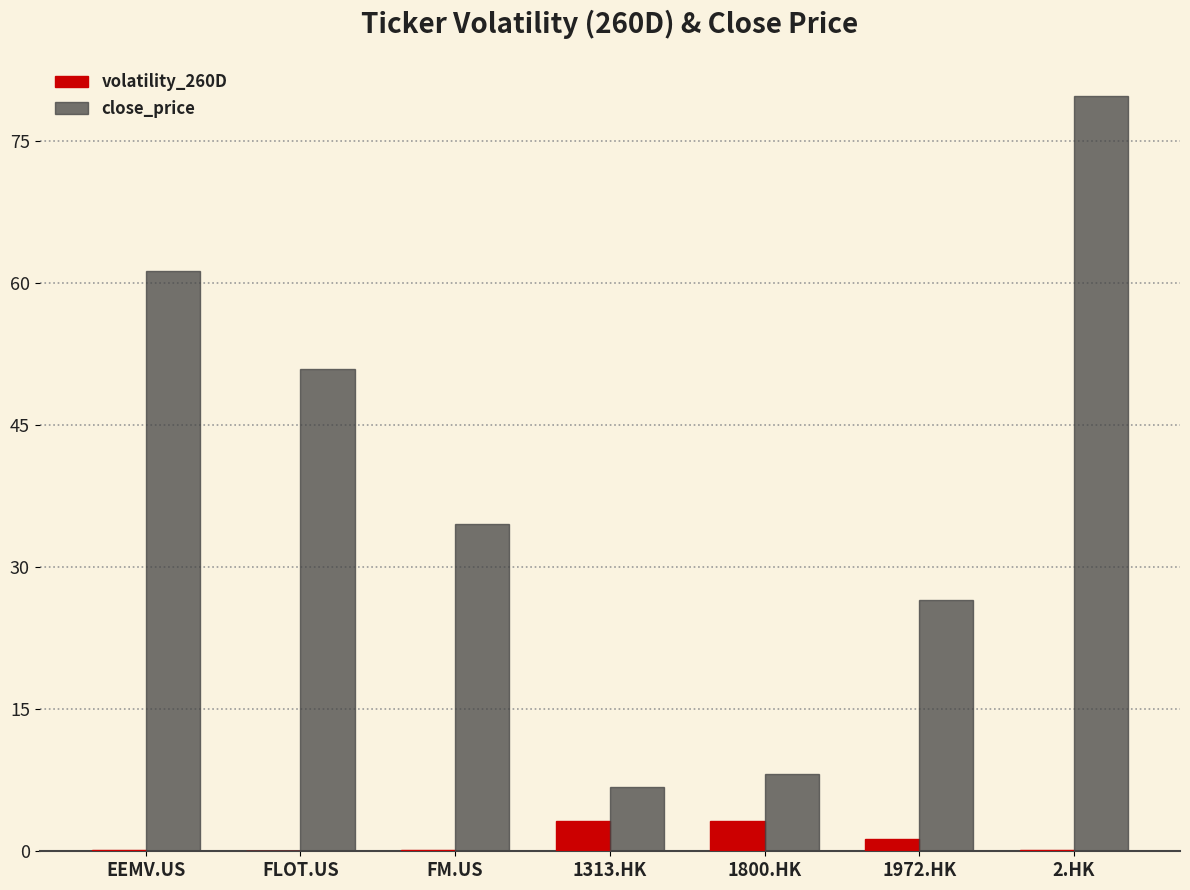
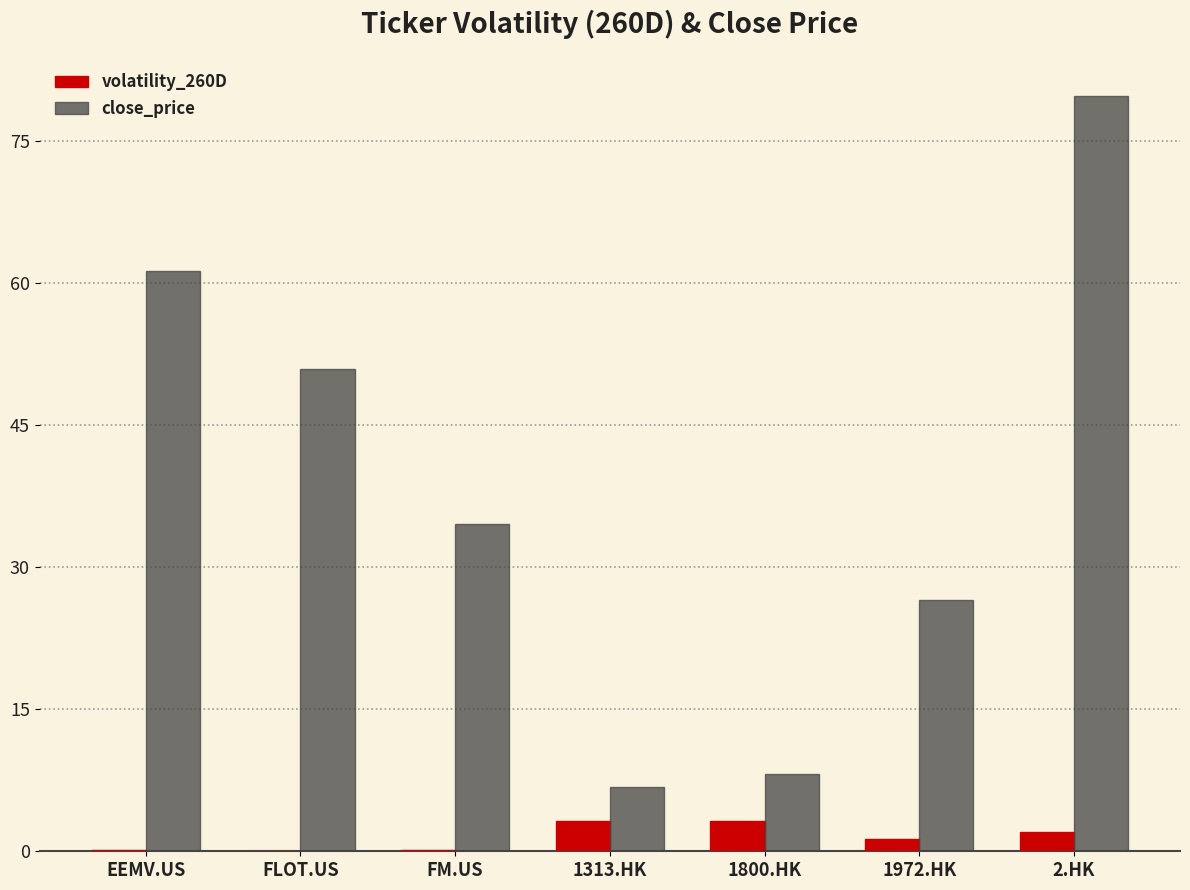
volatility_260D, 2.HK: 0 -> 2
